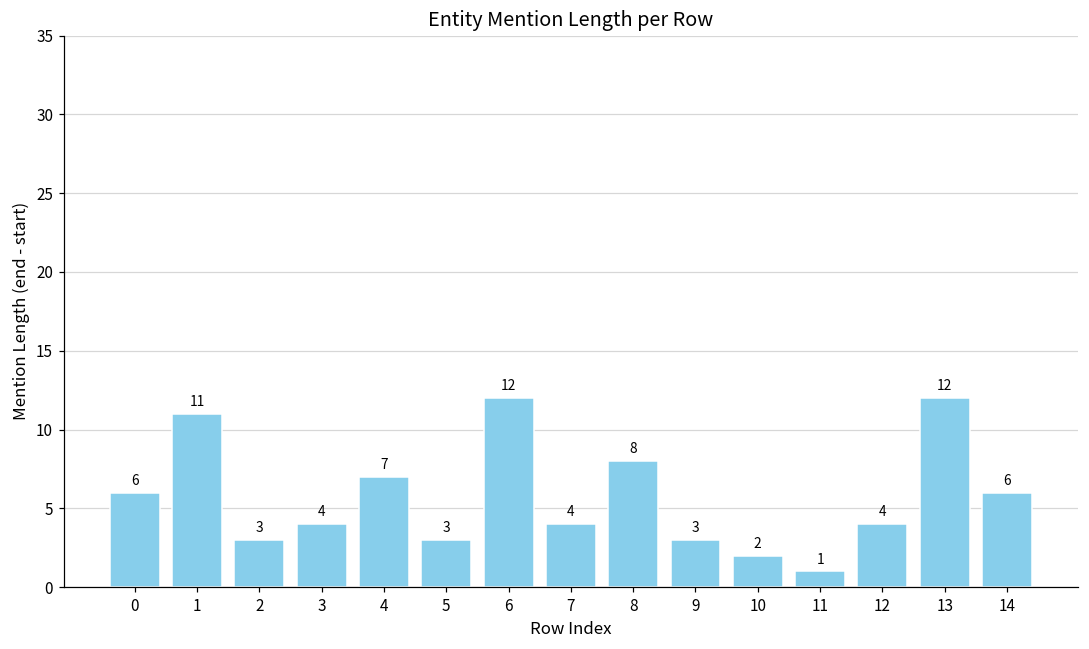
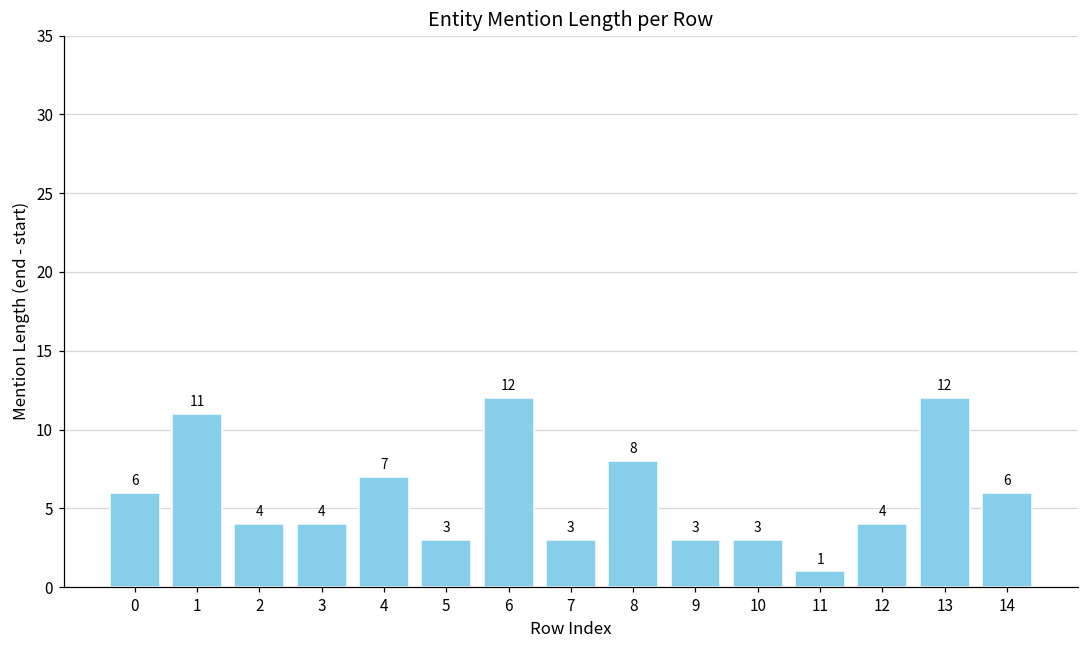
2: 3 -> 4
7: 4 -> 3
10: 2 -> 3
